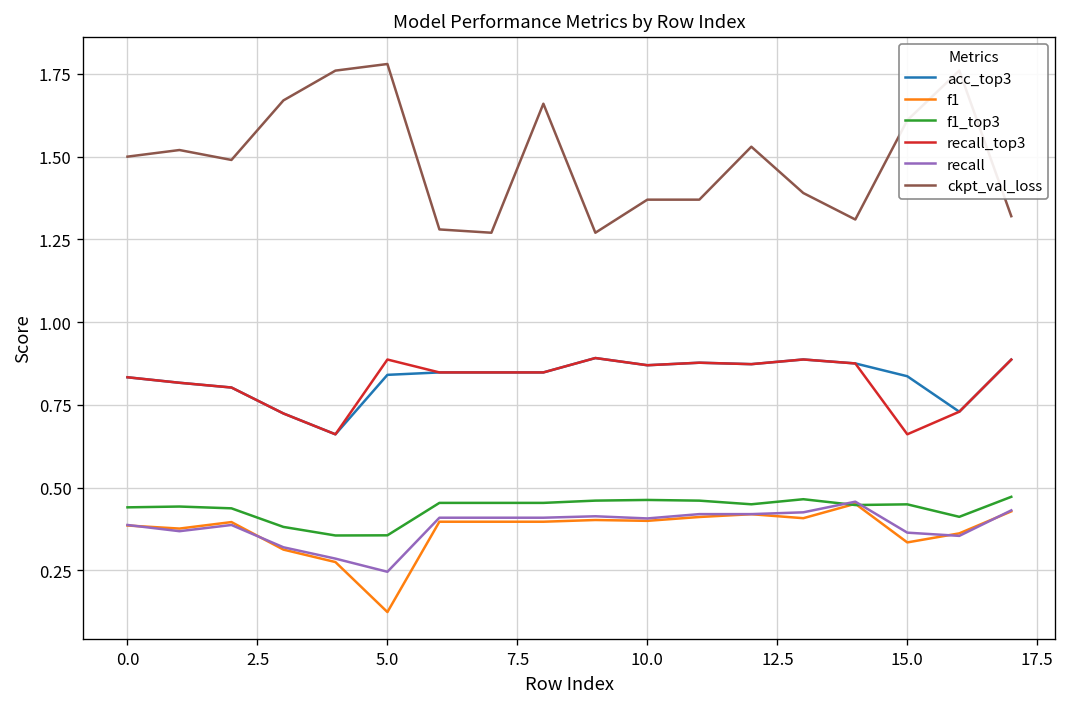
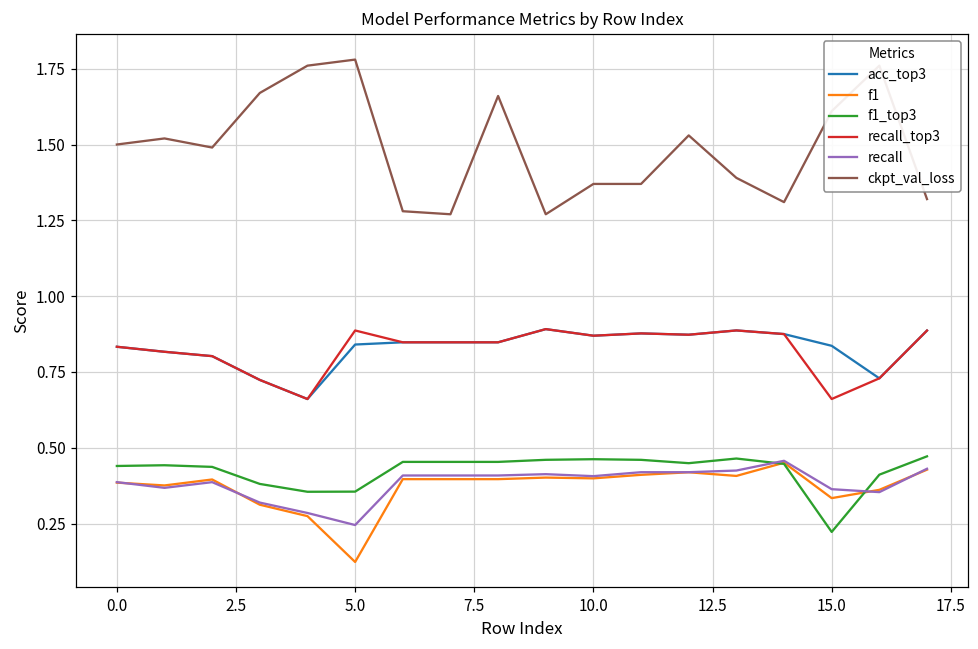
f1_top3, 15.0: 0.45 -> 0.22
